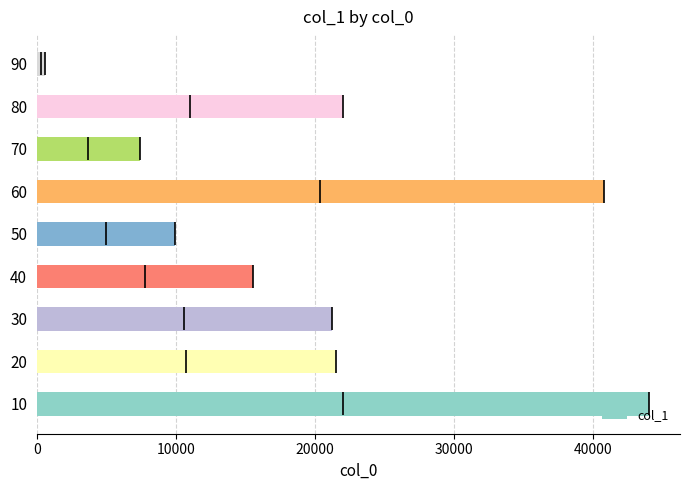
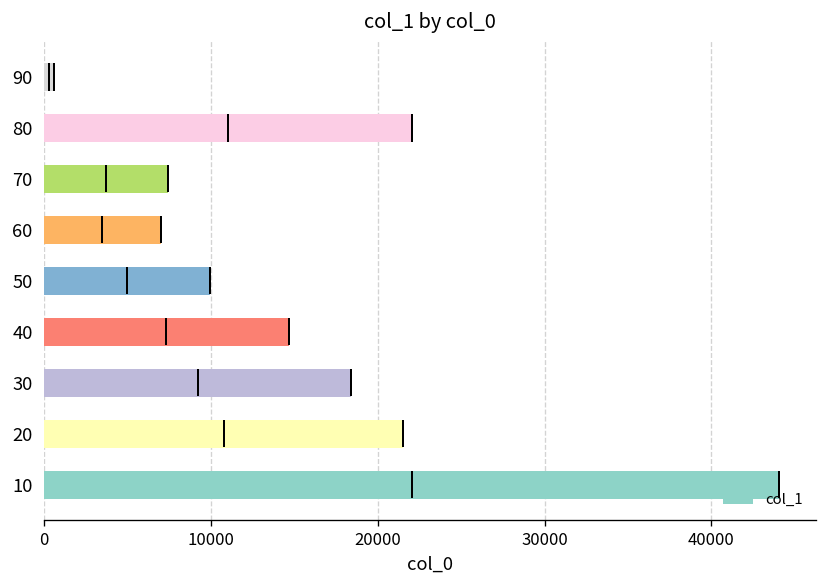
60: 40800 -> 7000
40: 15500 -> 14700
30: 21200 -> 18400
